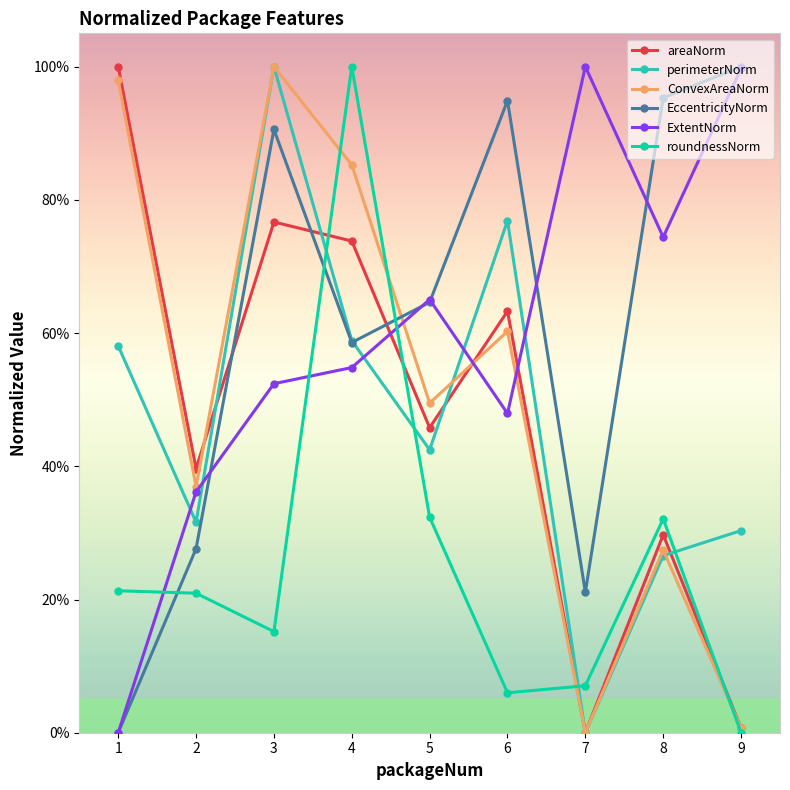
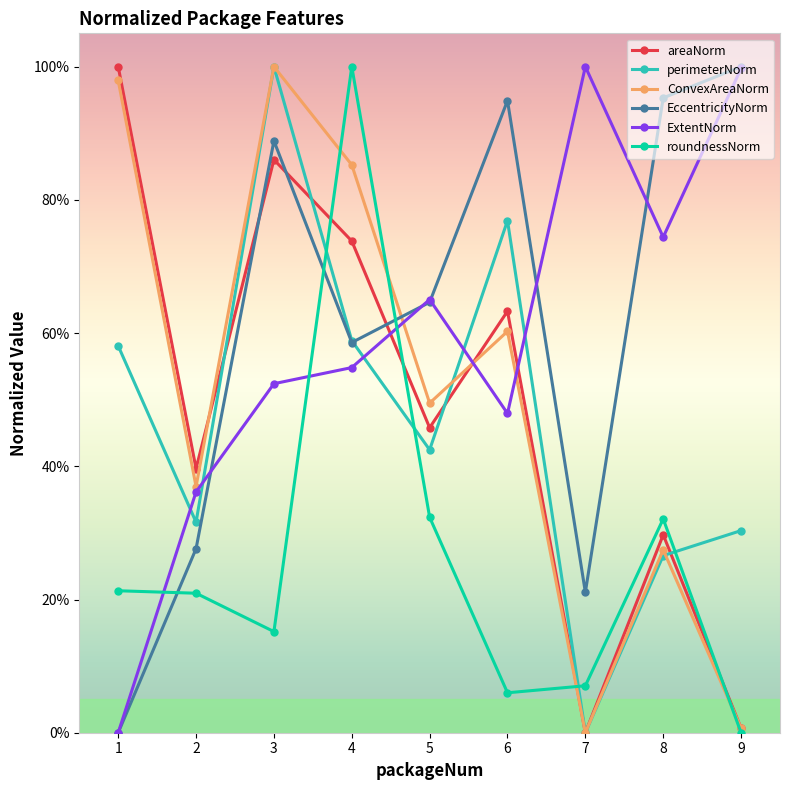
areaNorm, 3: 77% -> 86%
EccentricityNorm, 3: 91% -> 89%
